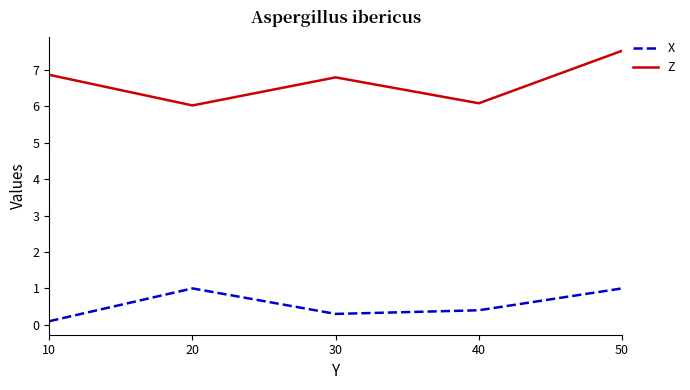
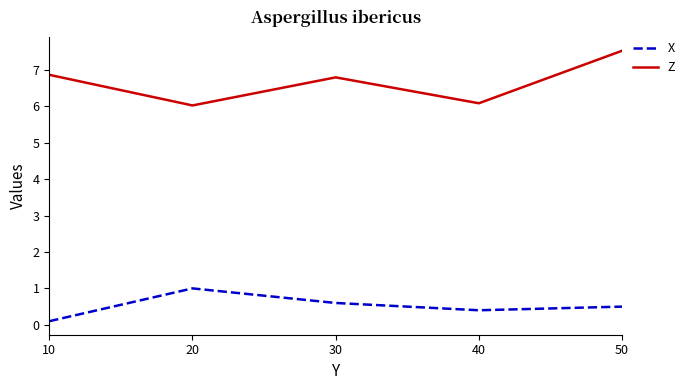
X, 30: 0.3 -> 0.6
X, 50: 1.0 -> 0.5
